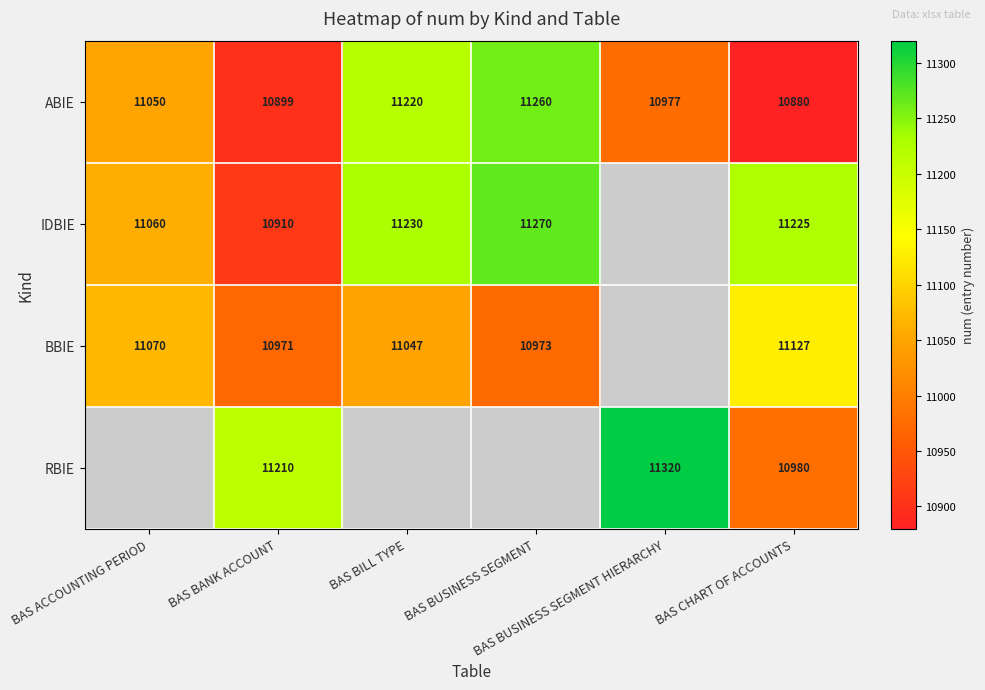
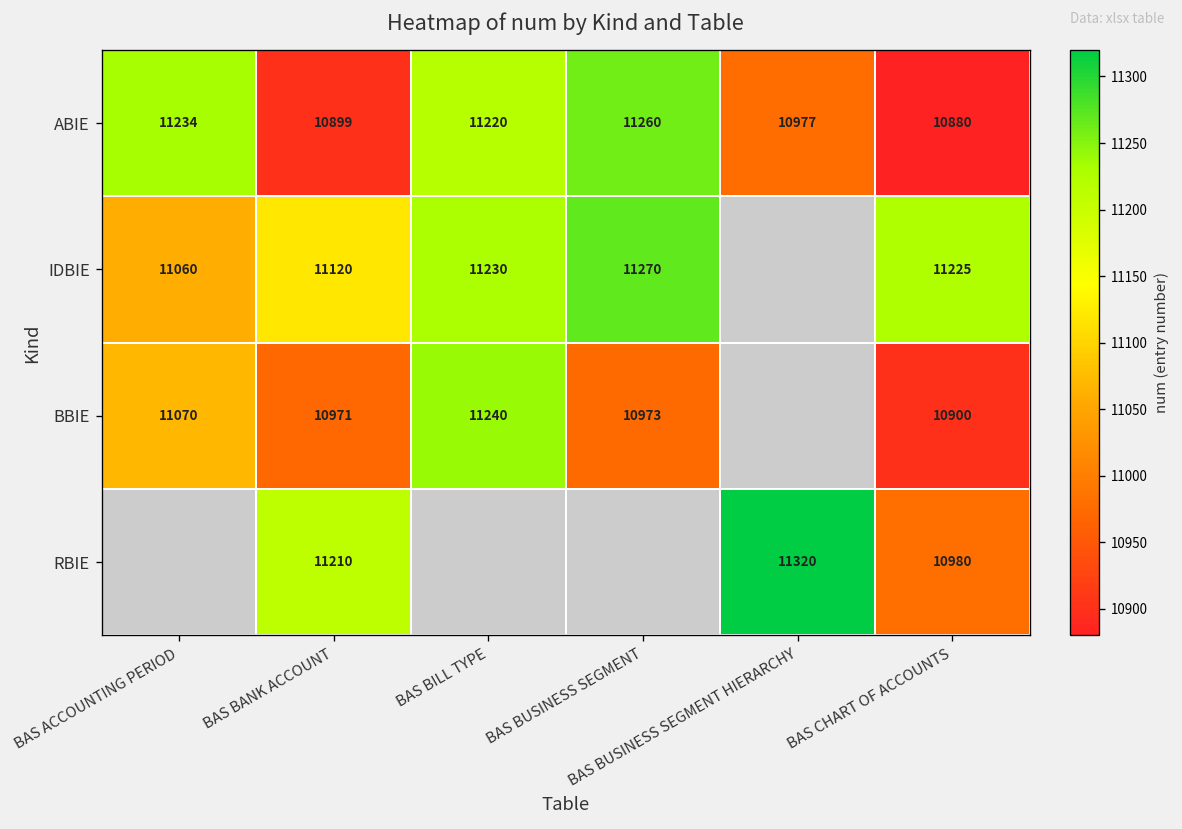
ABIE, BAS ACCOUNTING PERIOD: 11050 -> 11234
IDBIE, BAS BANK ACCOUNT: 10910 -> 11120
BBIE, BAS BILL TYPE: 11047 -> 11240
BBIE, BAS CHART OF ACCOUNTS: 11127 -> 10900
